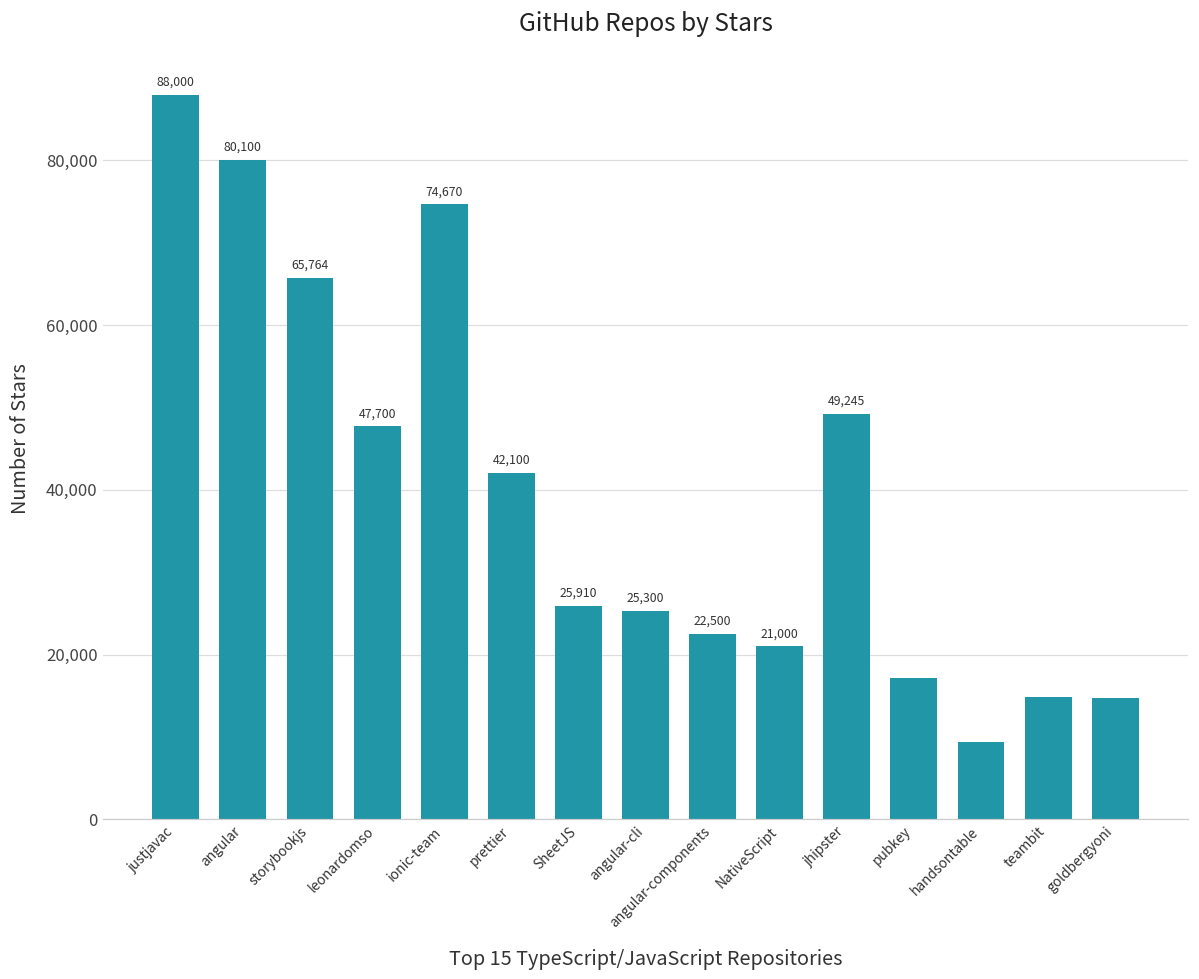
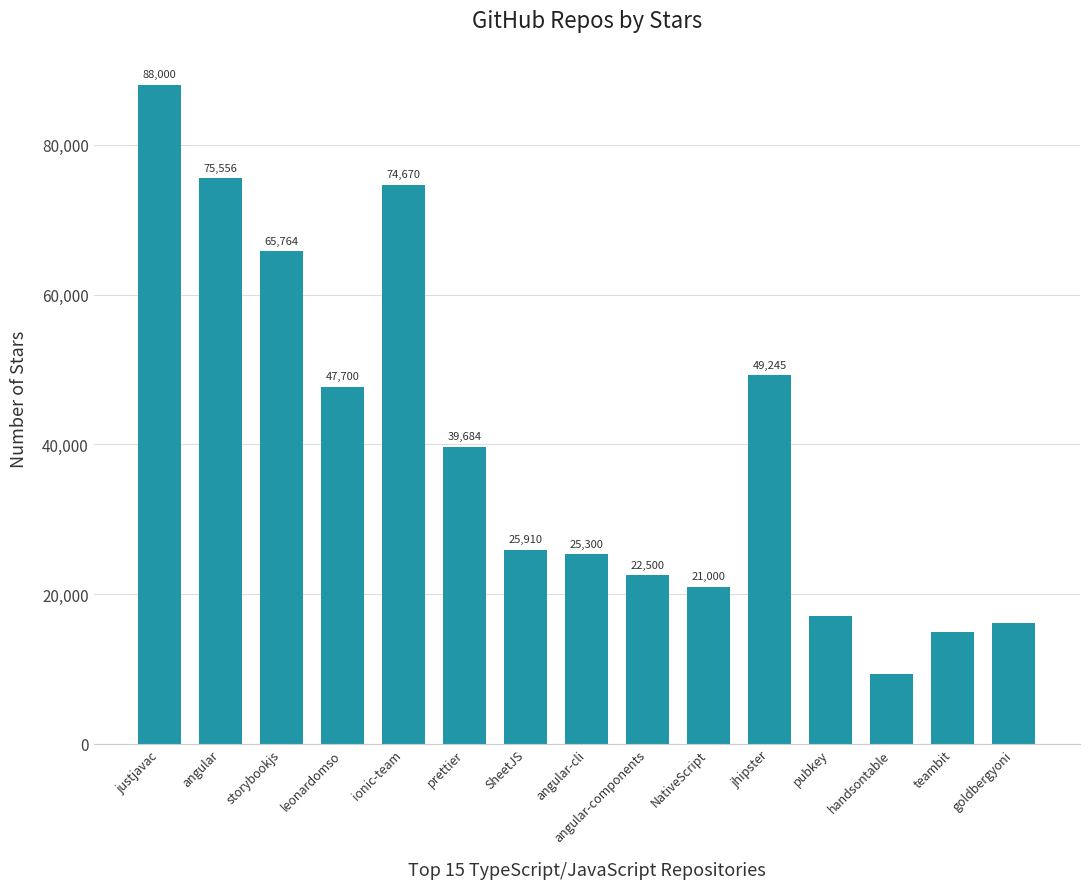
angular: 80,100 -> 75,556
prettier: 42,100 -> 39,684
goldbergyoni: 15,000 -> 16,000
